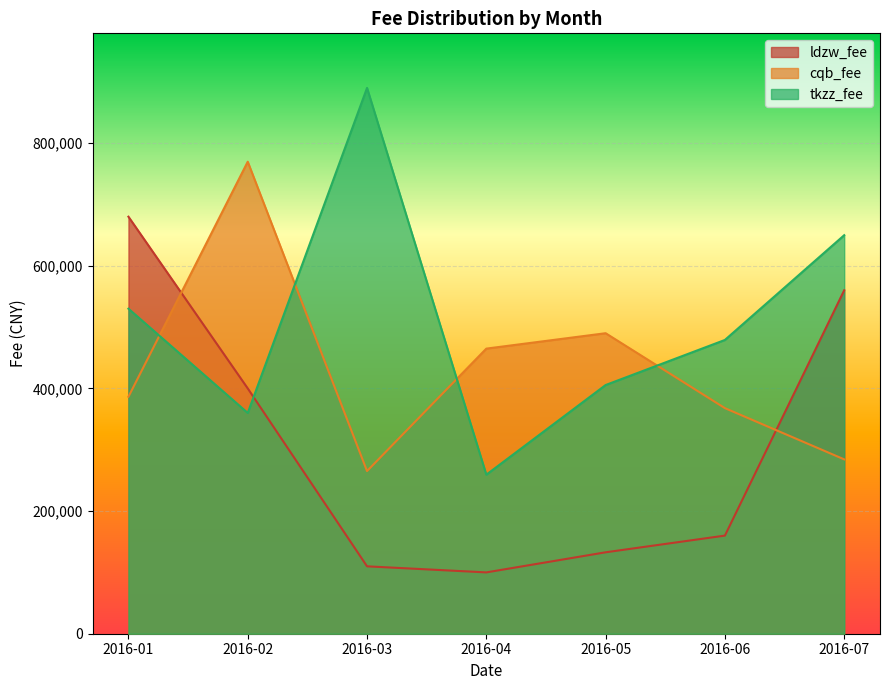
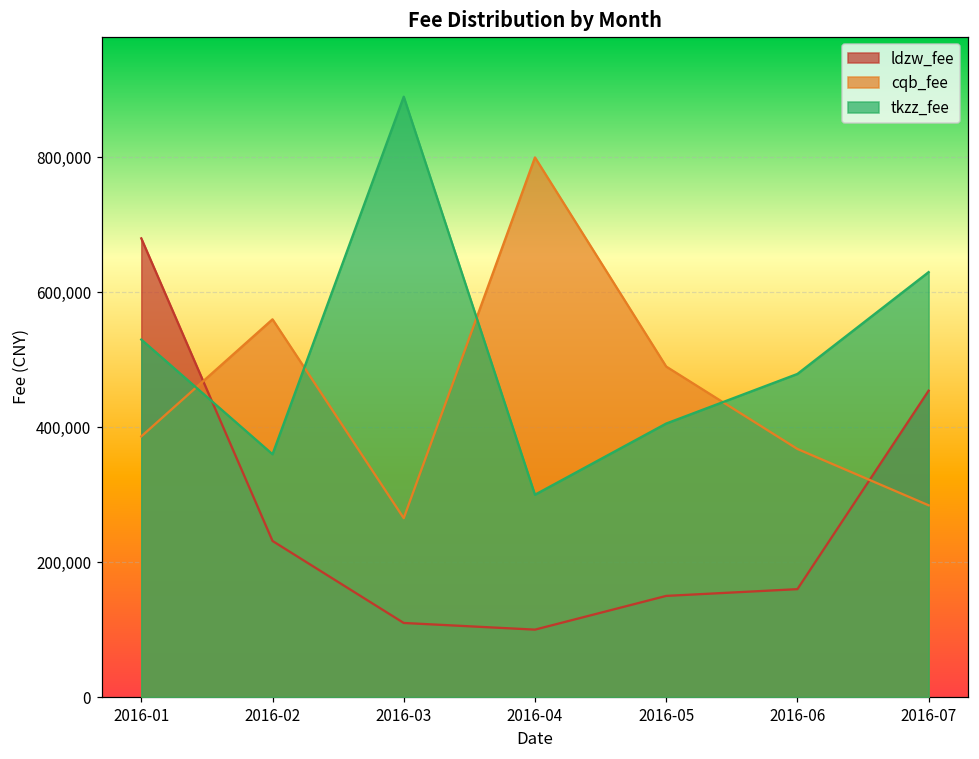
ldzw_fee, 2016-02: 400,000 -> 230,000
cqb_fee, 2016-02: 770,000 -> 560,000
cqb_fee, 2016-04: 460,000 -> 800,000
tkzz_fee, 2016-04: 260,000 -> 300,000
ldzw_fee, 2016-05: 130,000 -> 150,000
ldzw_fee, 2016-07: 560,000 -> 450,000
tkzz_fee, 2016-07: 650,000 -> 630,000
